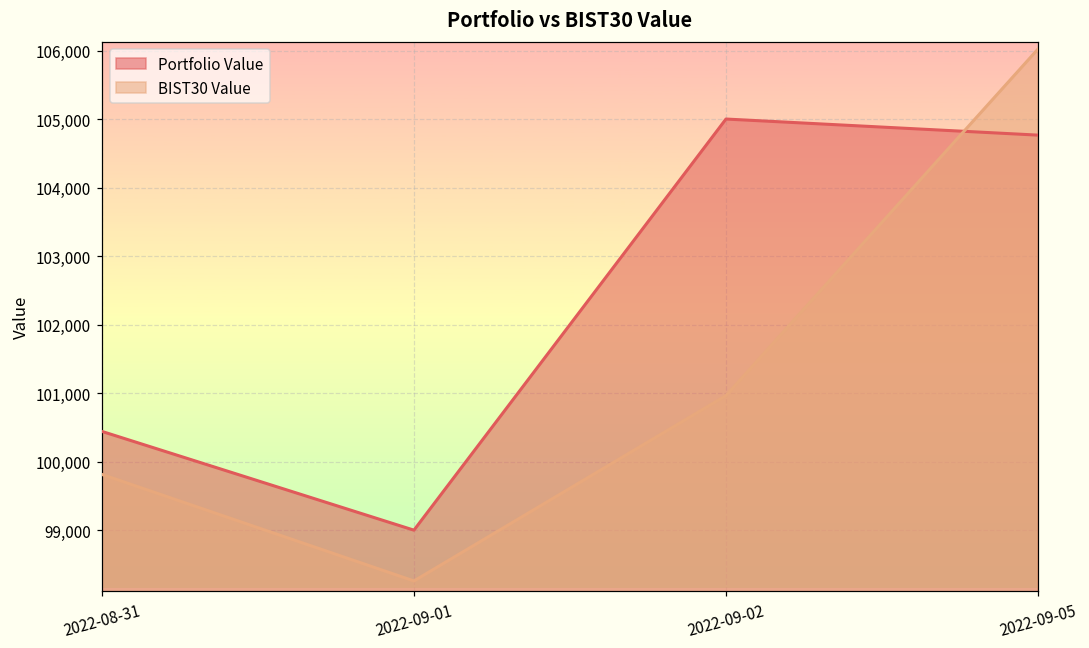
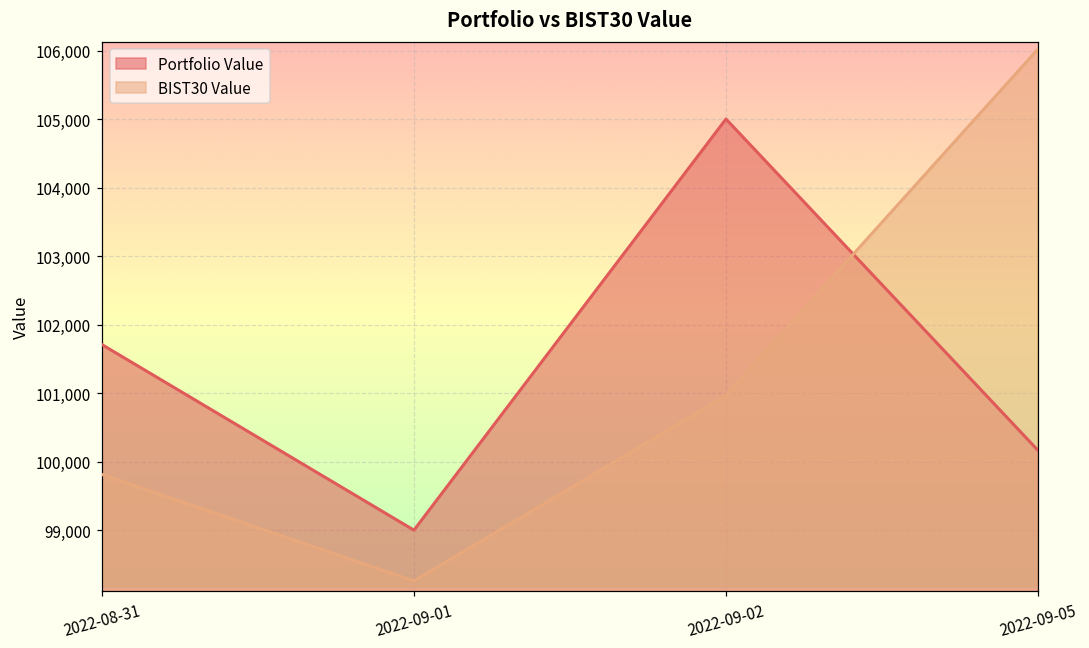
Portfolio Value, 2022-08-31: 100,400 -> 101,700
Portfolio Value, 2022-09-05: 104,800 -> 100,200
